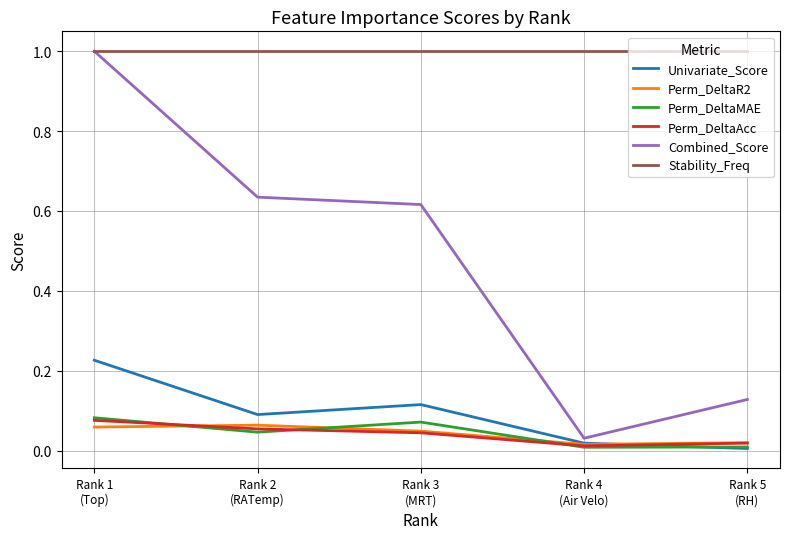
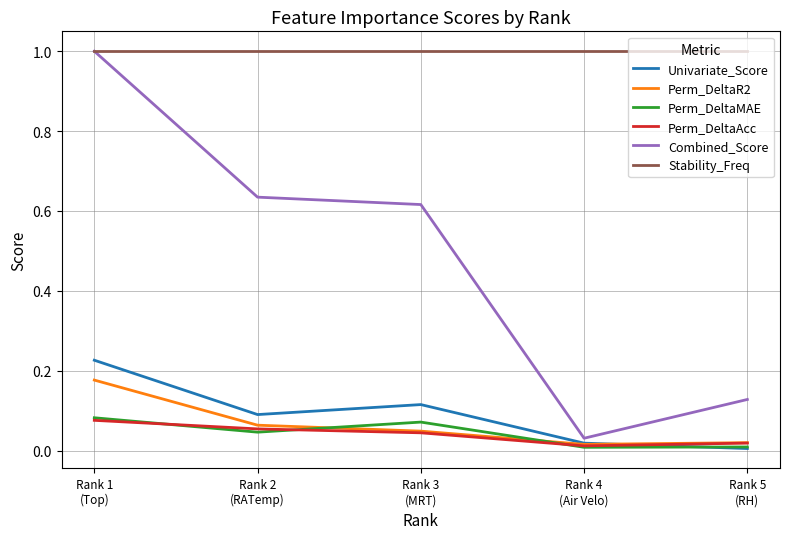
Perm_DeltaR2, Rank 1 (Top): 0.06 -> 0.18
